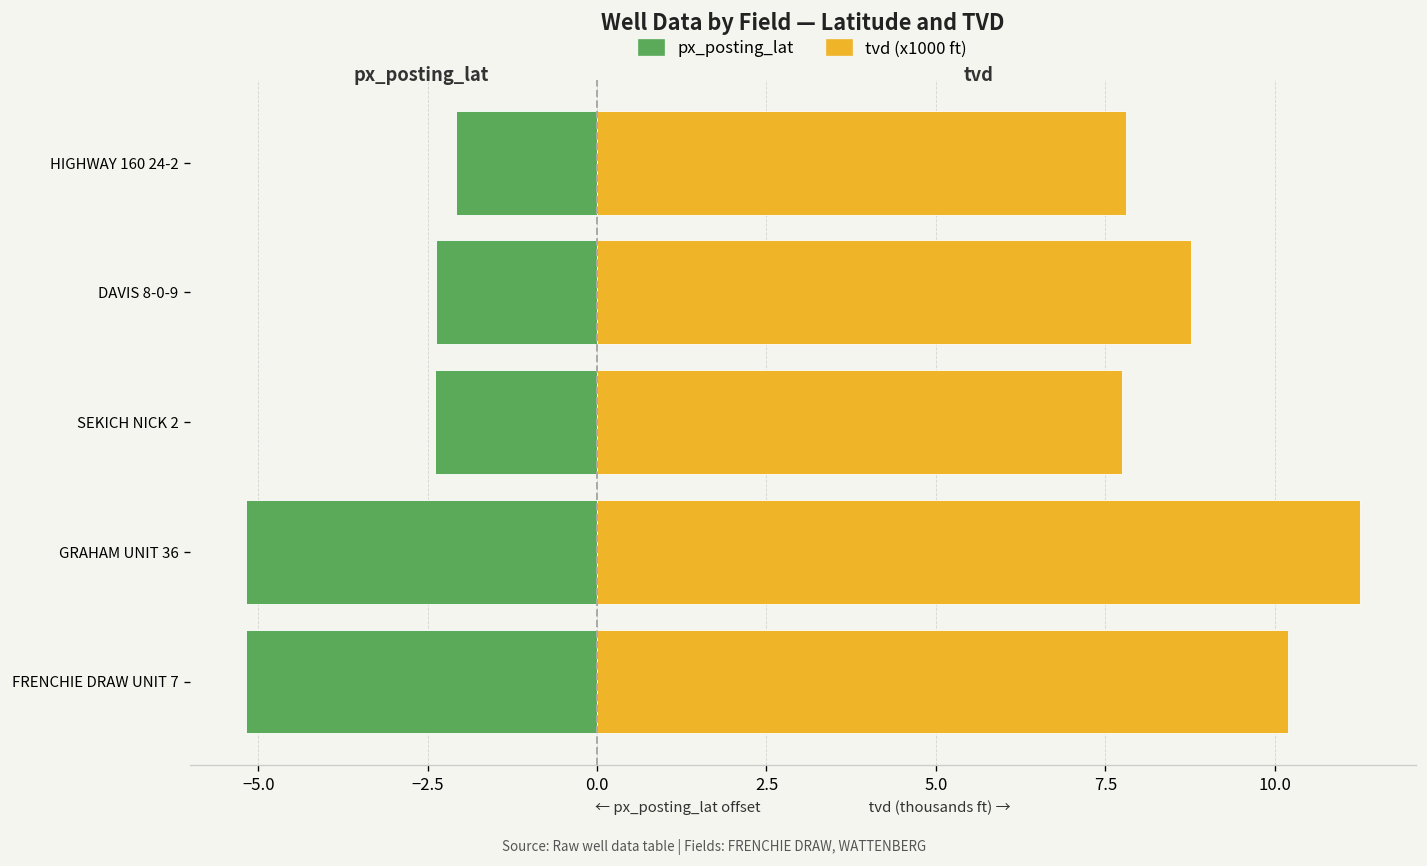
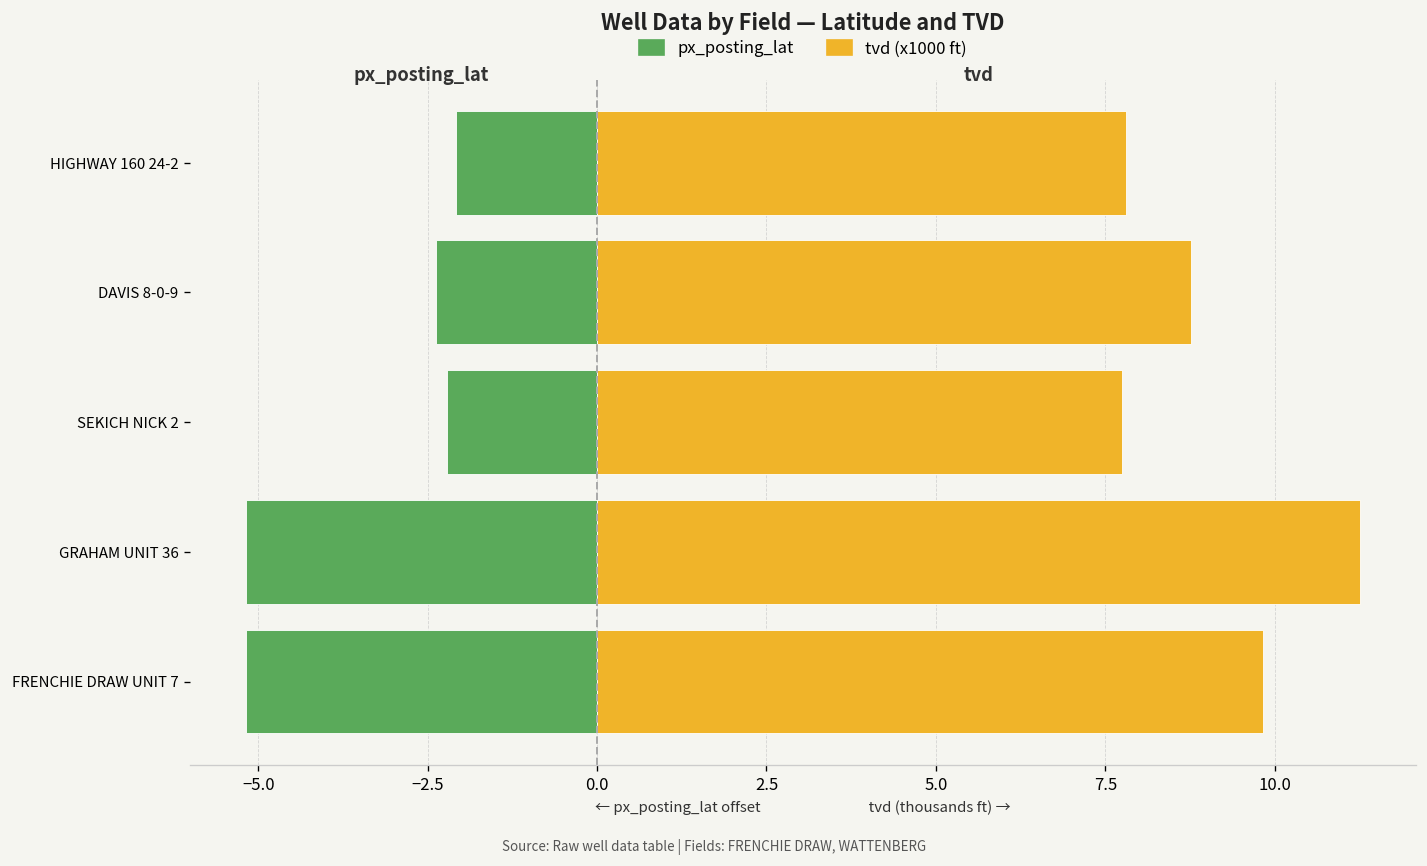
px_posting_lat, SEKICH NICK 2: -2.4 -> -2.2
tvd (x1000 ft), FRENCHIE DRAW UNIT 7: 10.2 -> 9.8
